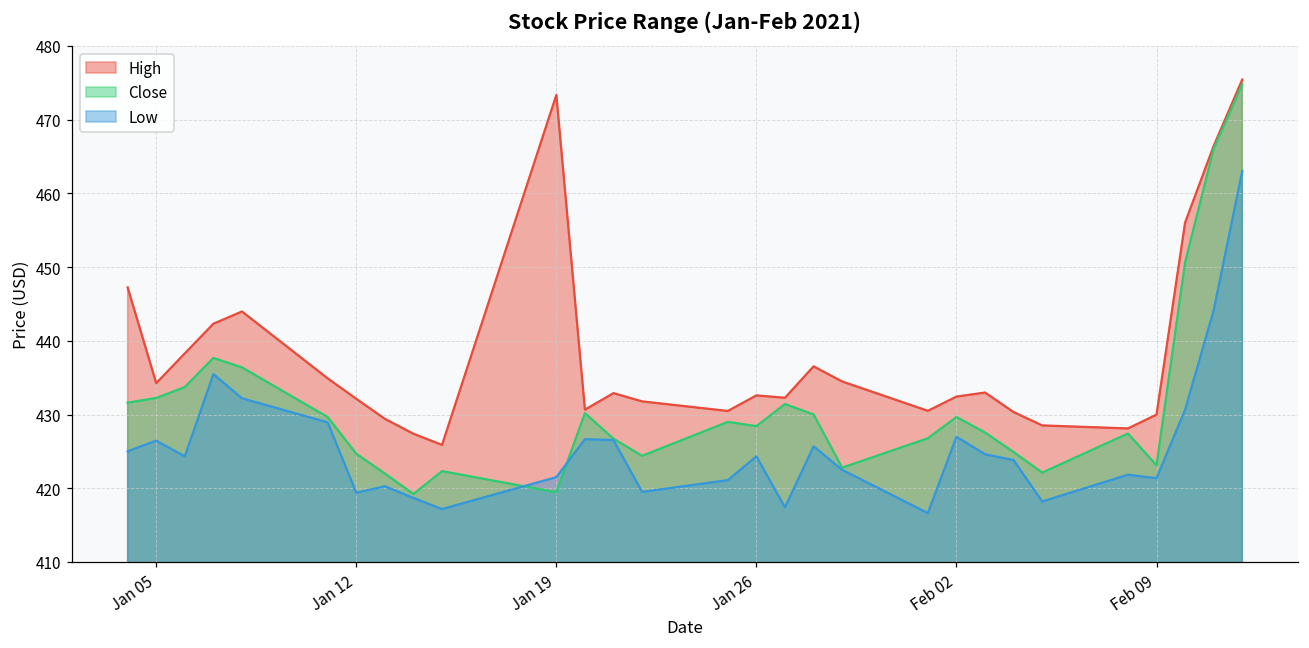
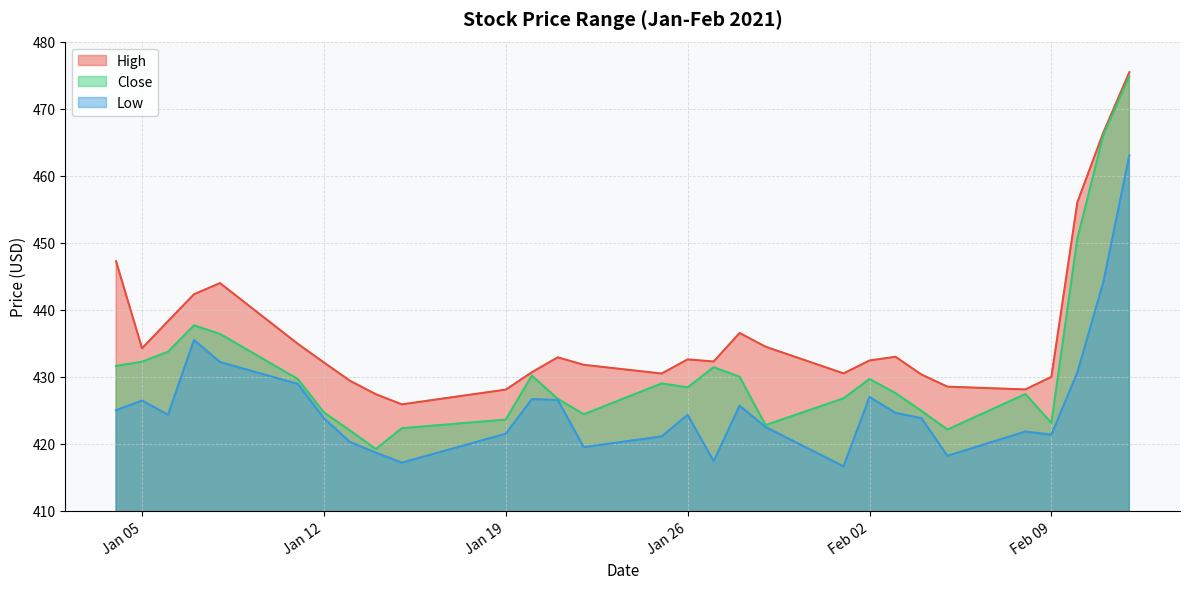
Low, Jan 12: 419 -> 424
High, Jan 19: 473 -> 428
Close, Jan 19: 419 -> 424
